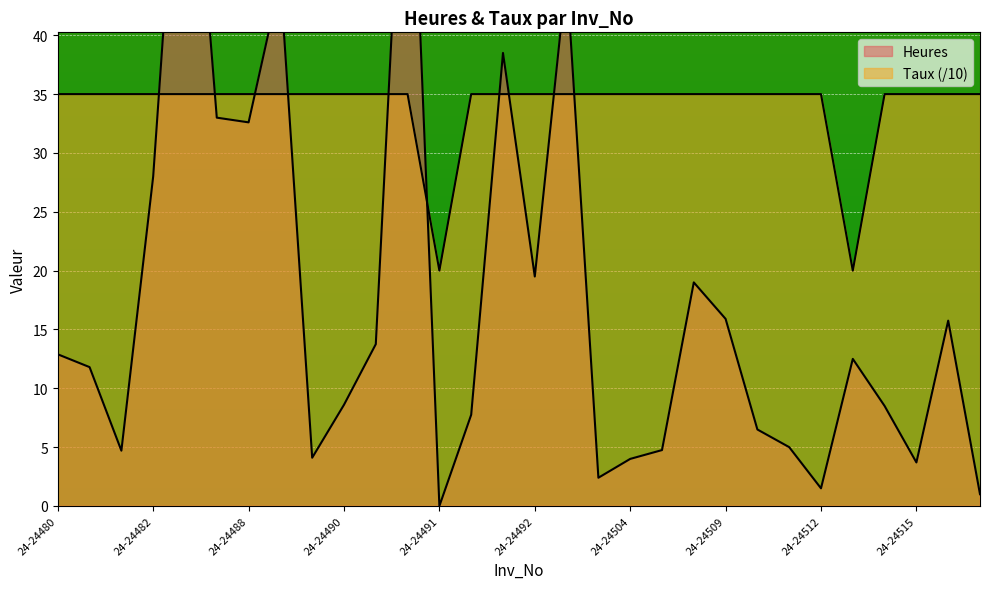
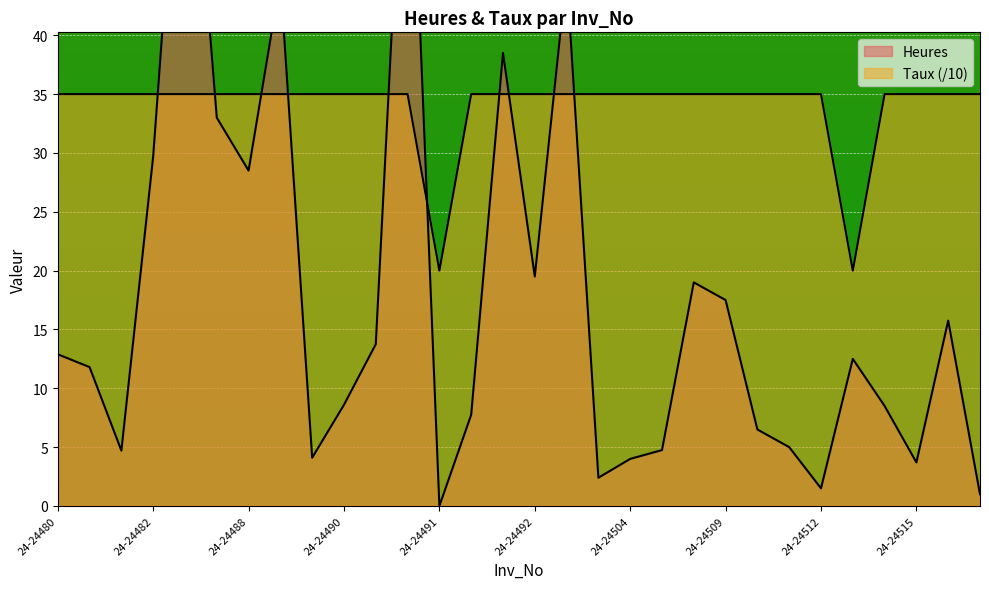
Heures, 24-24482: 28.0 -> 29.7
Heures, 24-24488: 32.6 -> 28.5
Heures, 24-24509: 15.9 -> 17.5
